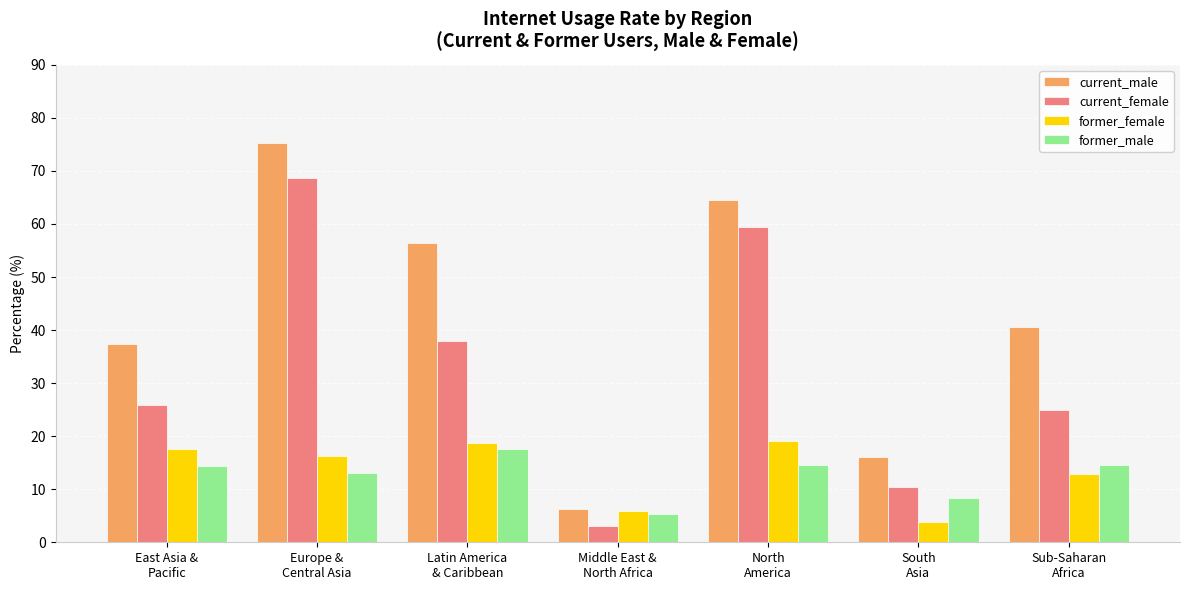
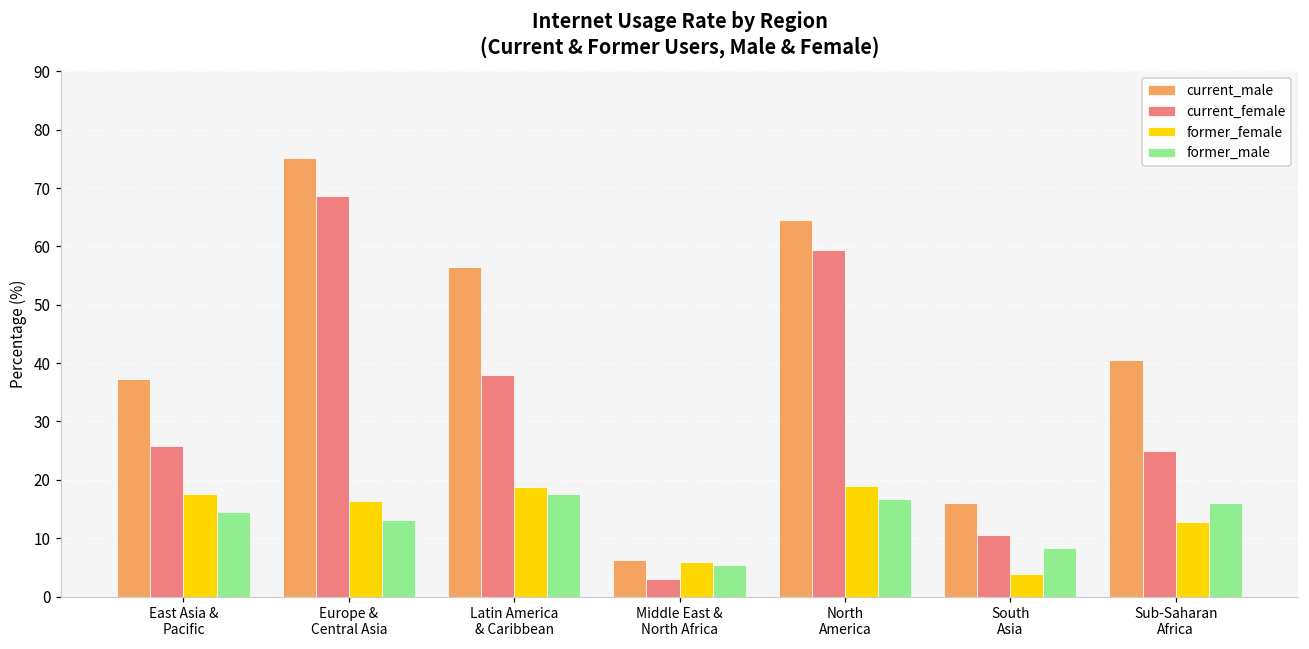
former_male, North America: 15 -> 17
former_male, Sub-Saharan Africa: 15 -> 16
